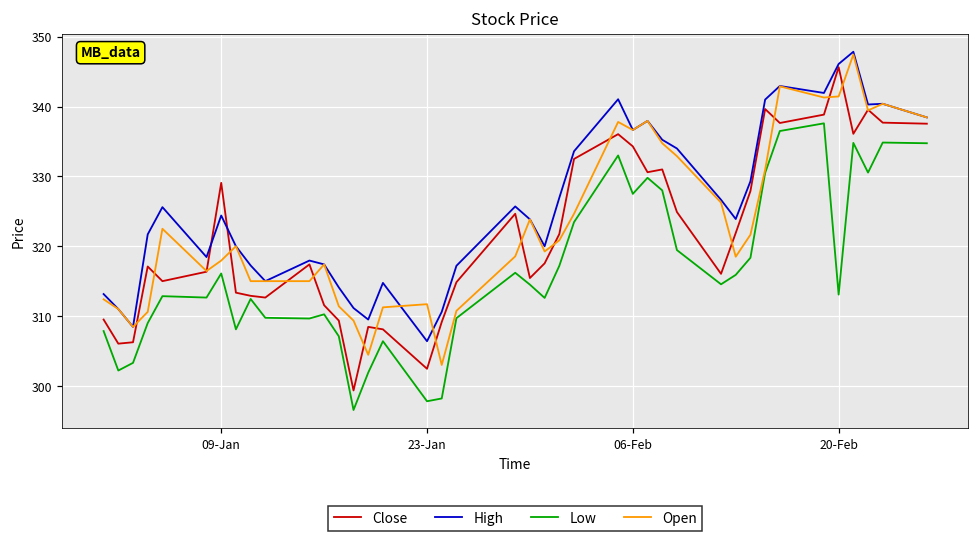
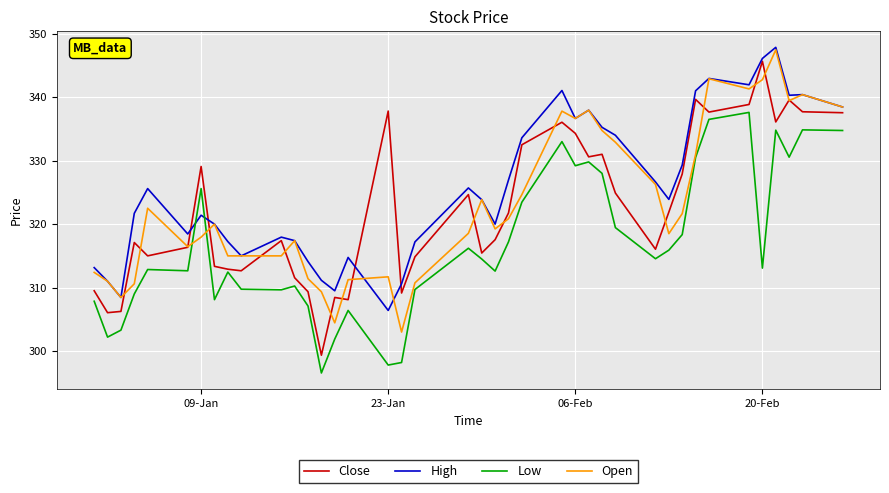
High, 09-Jan: 324 -> 321
Low, 09-Jan: 316 -> 326
Close, 23-Jan: 302 -> 338
Low, 06-Feb: 328 -> 329
Open, 20-Feb: 341 -> 343
